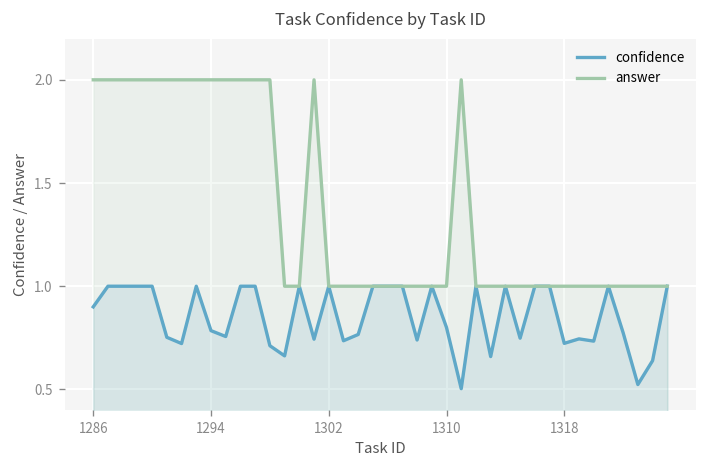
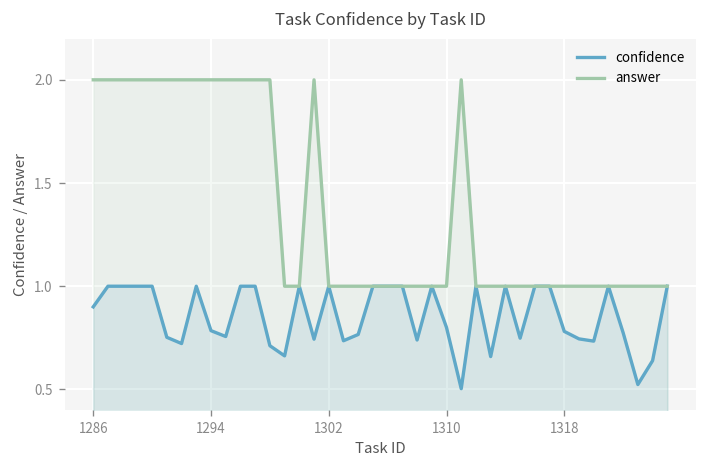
confidence, 1318: 0.72 -> 0.78
